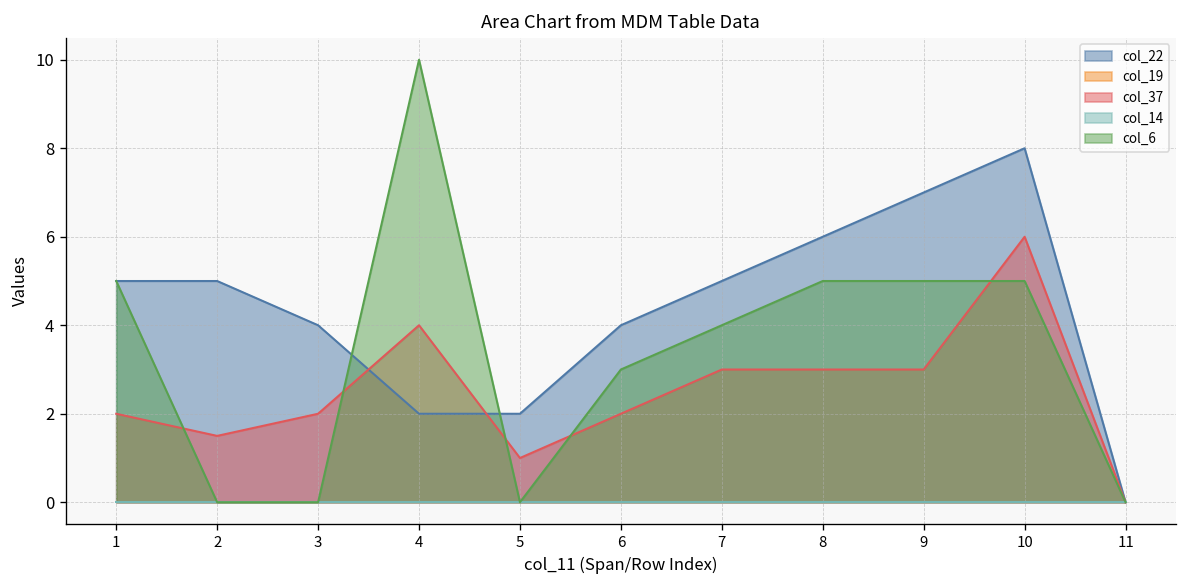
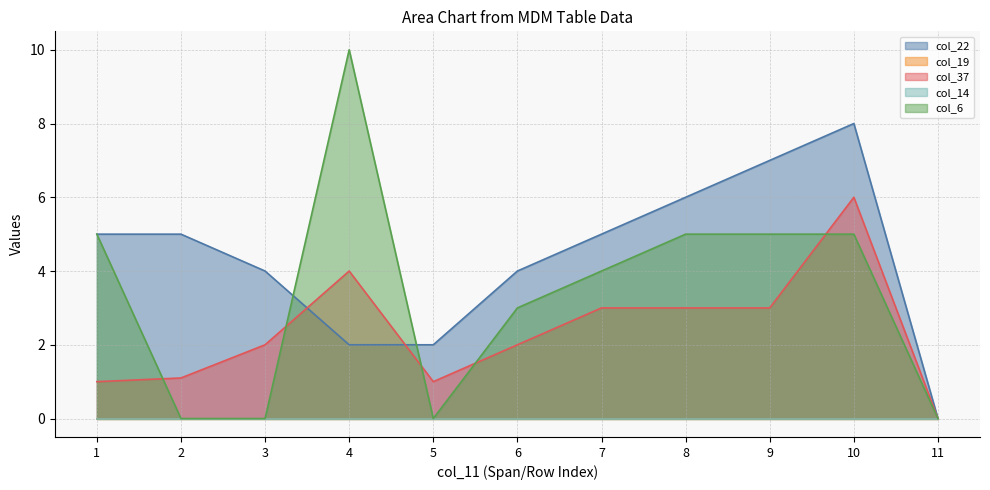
col_37, 1: 2 -> 1
col_37, 2: 1.5 -> 1.1
